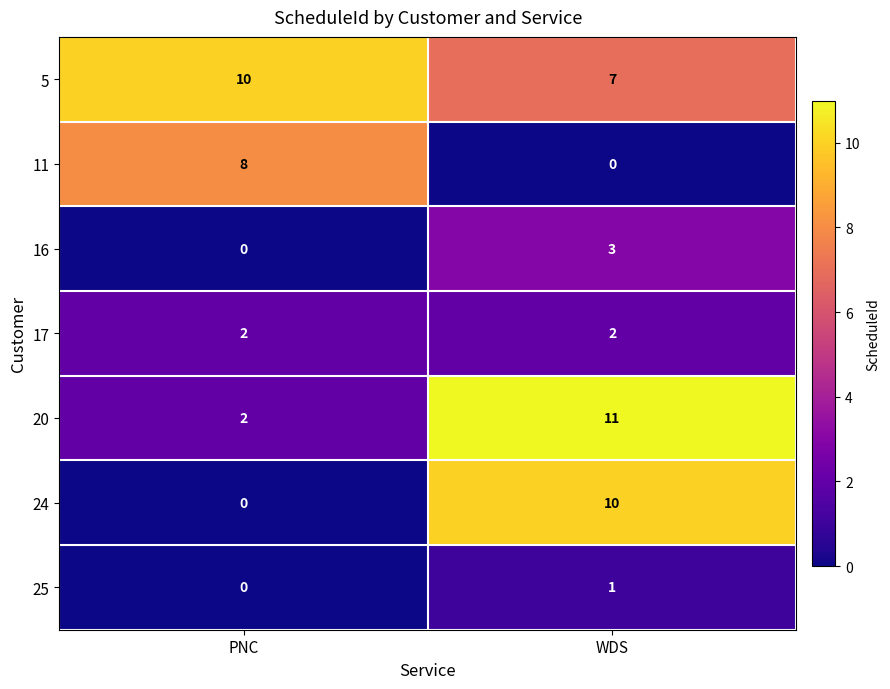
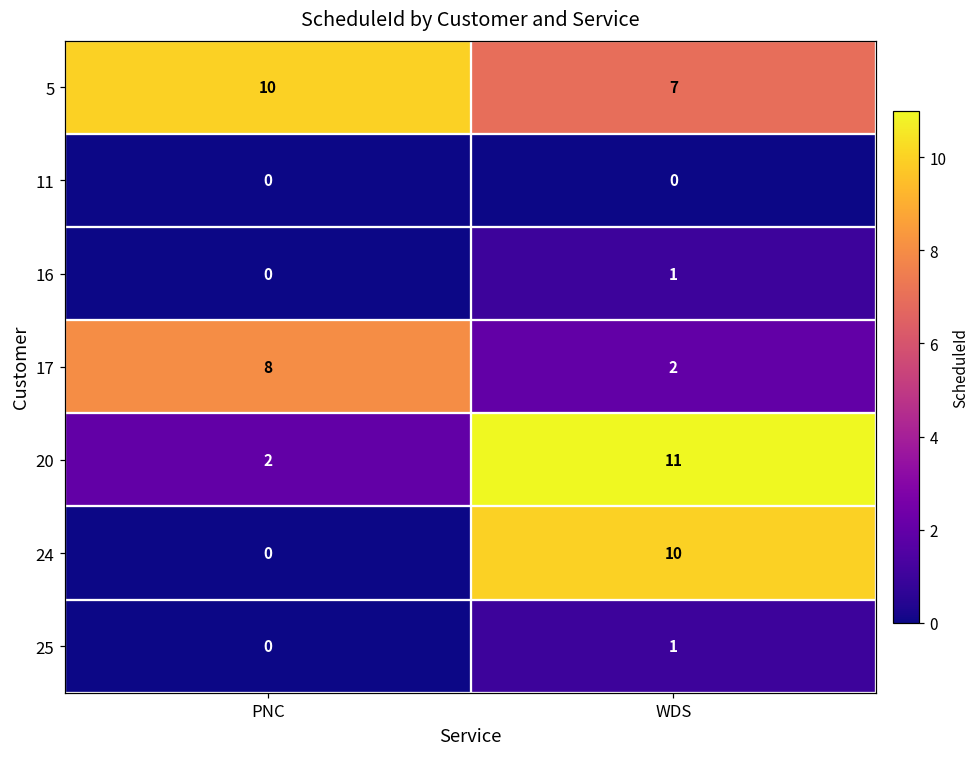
11, PNC: 8 -> 0
16, WDS: 3 -> 1
17, PNC: 2 -> 8
